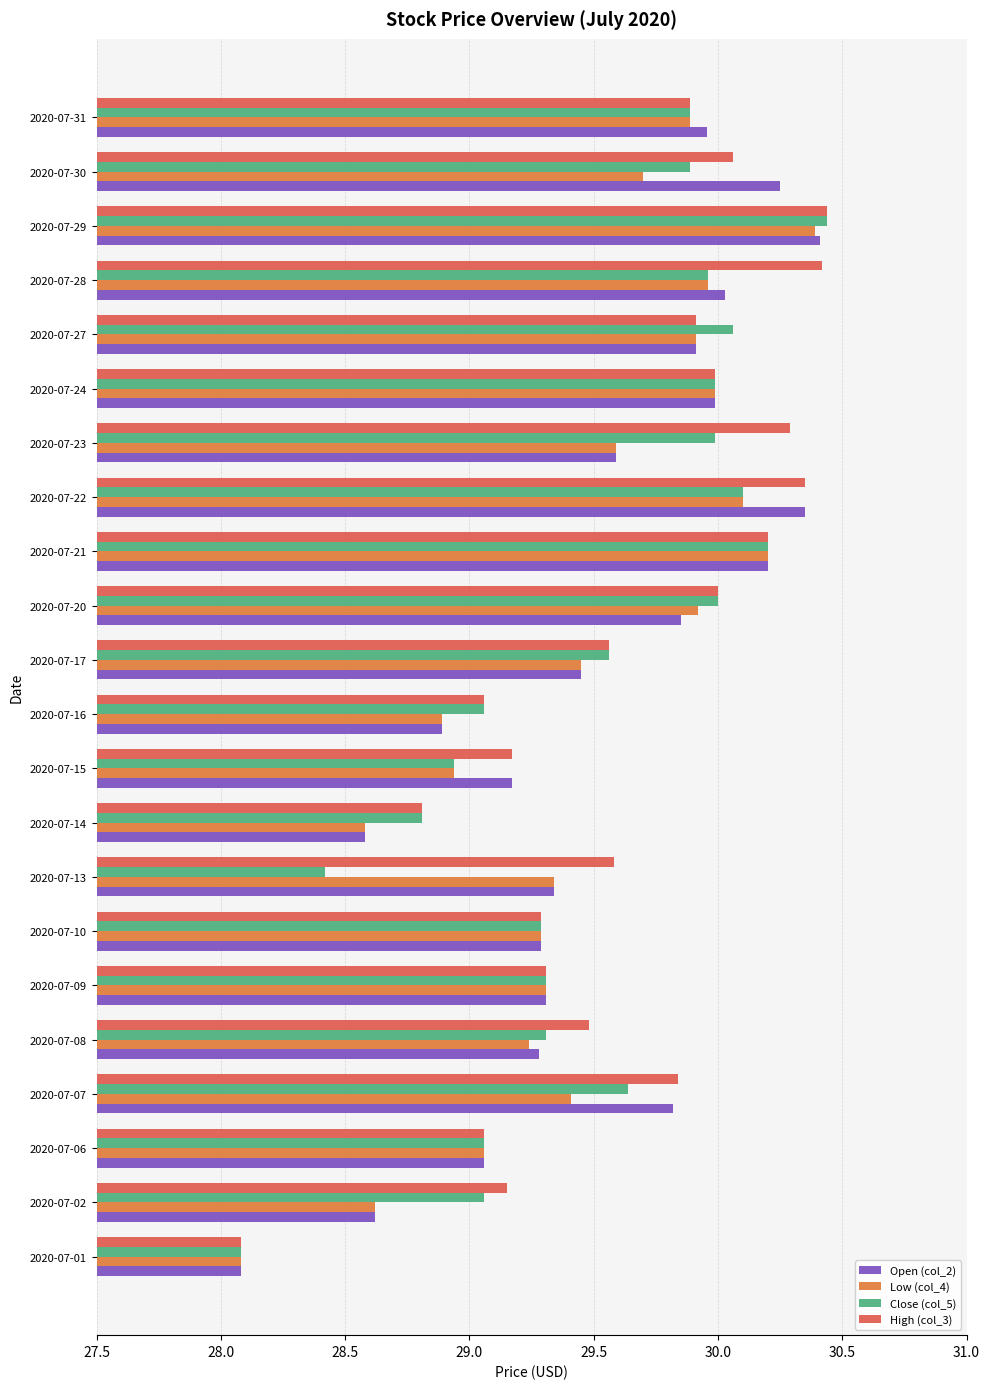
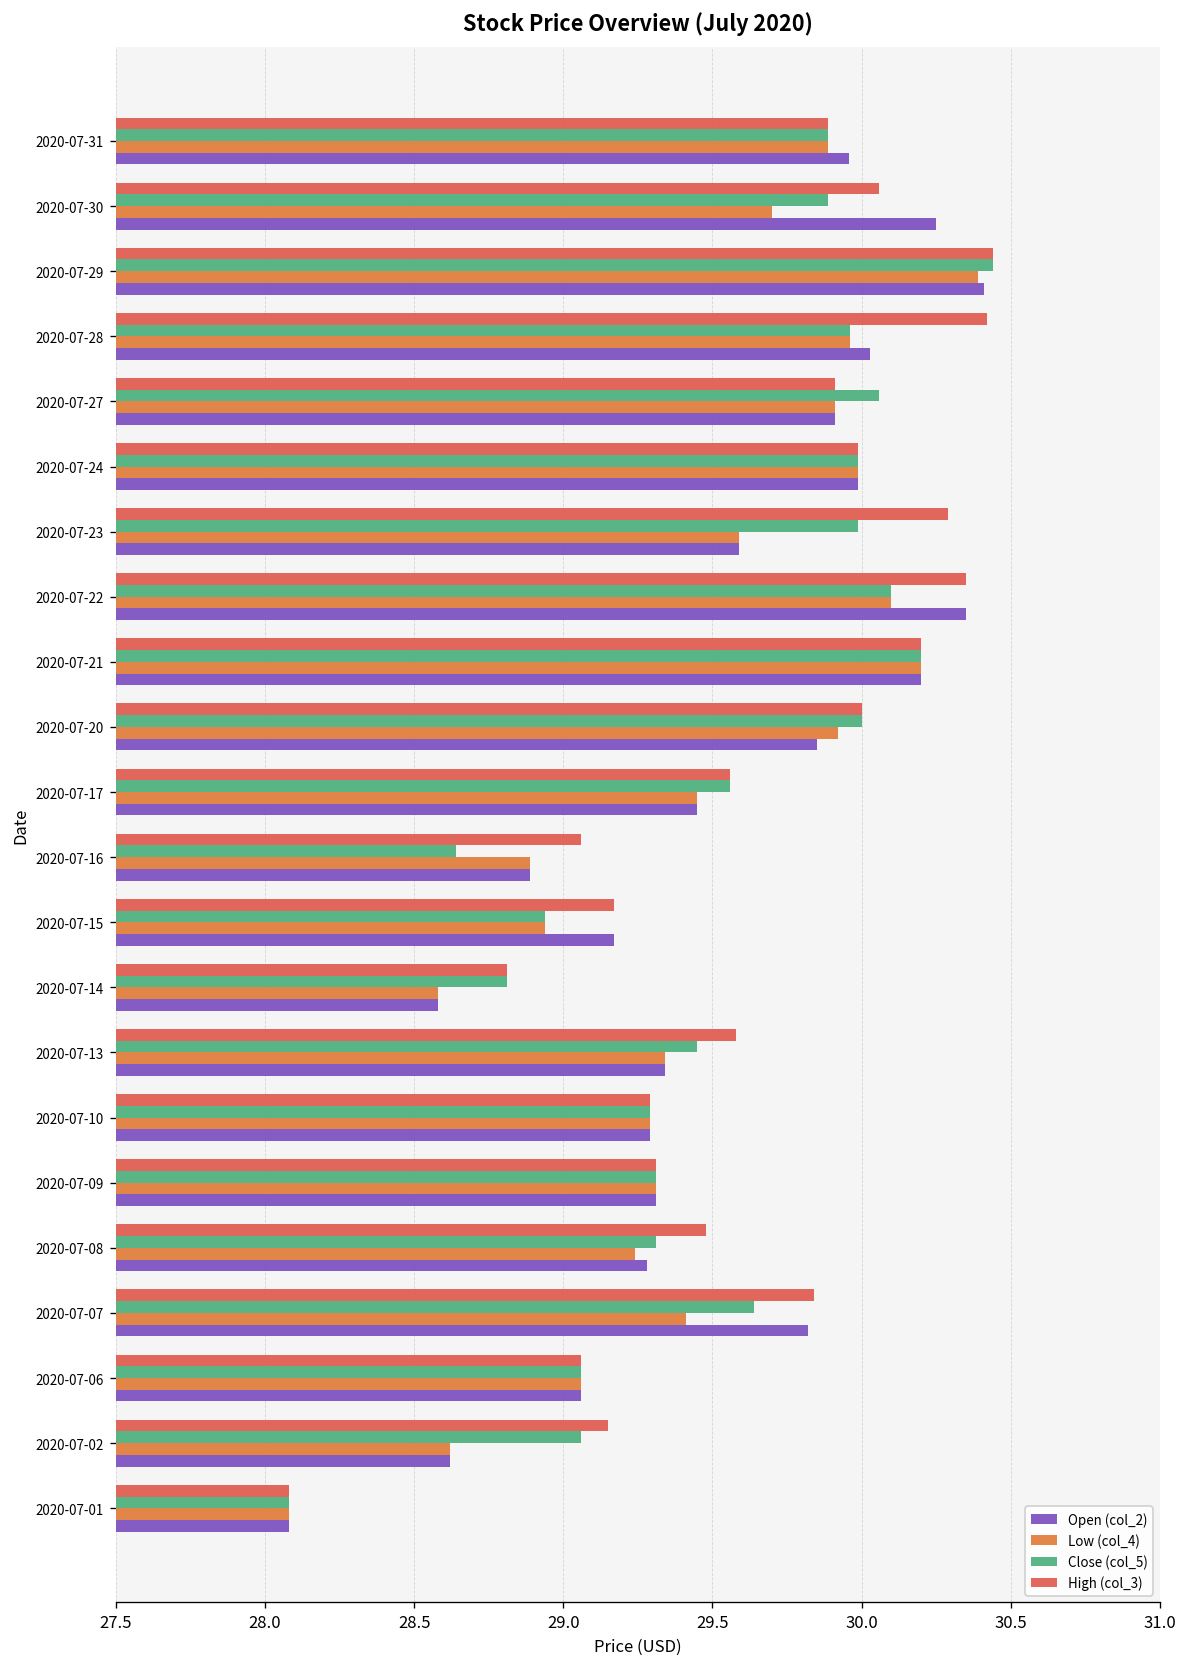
Close (col_5), 2020-07-16: 29.06 -> 28.64
Close (col_5), 2020-07-13: 28.42 -> 29.45
